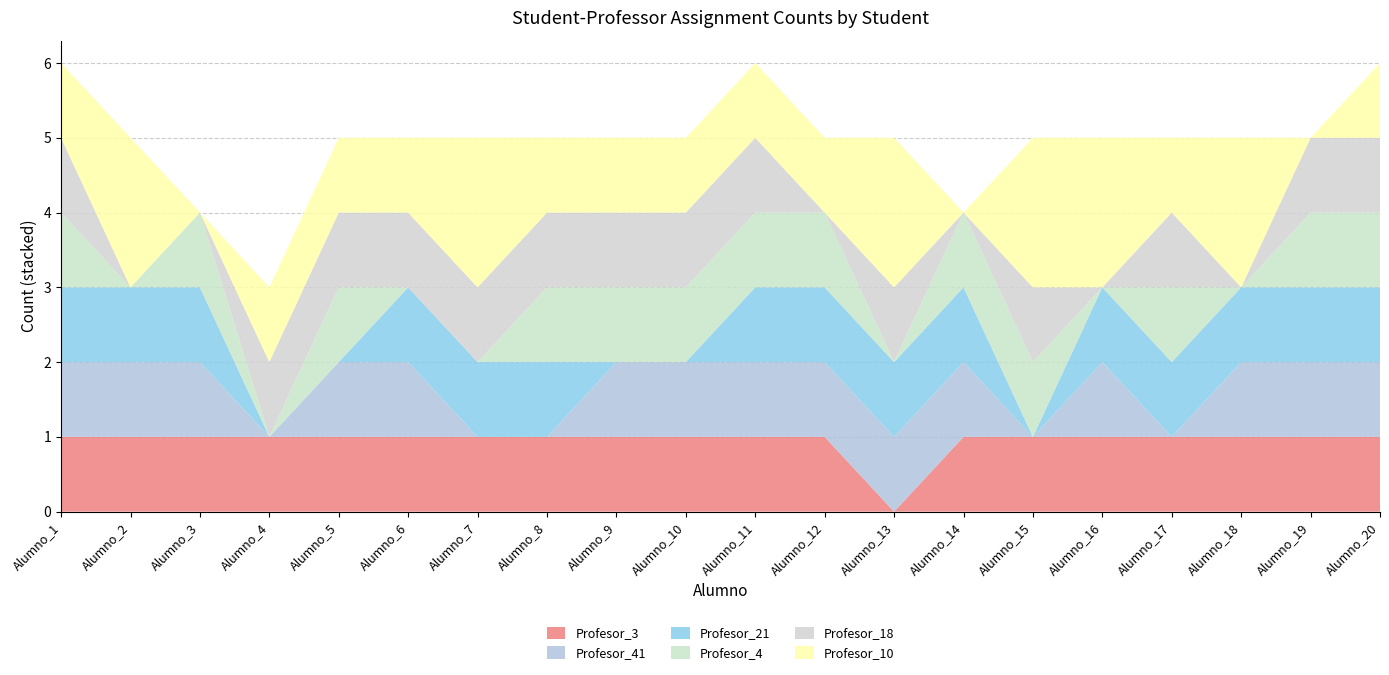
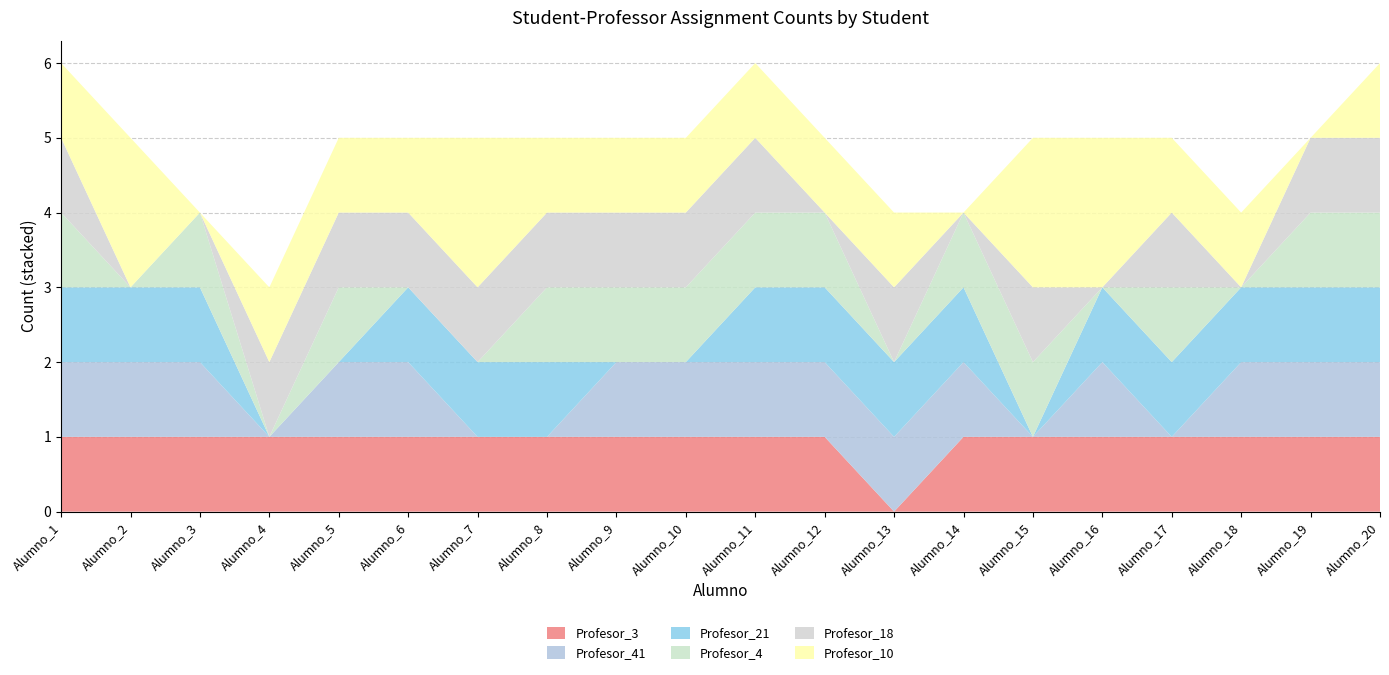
Profesor_10, Alumno_13: 2 -> 1
Profesor_10, Alumno_18: 2 -> 1
